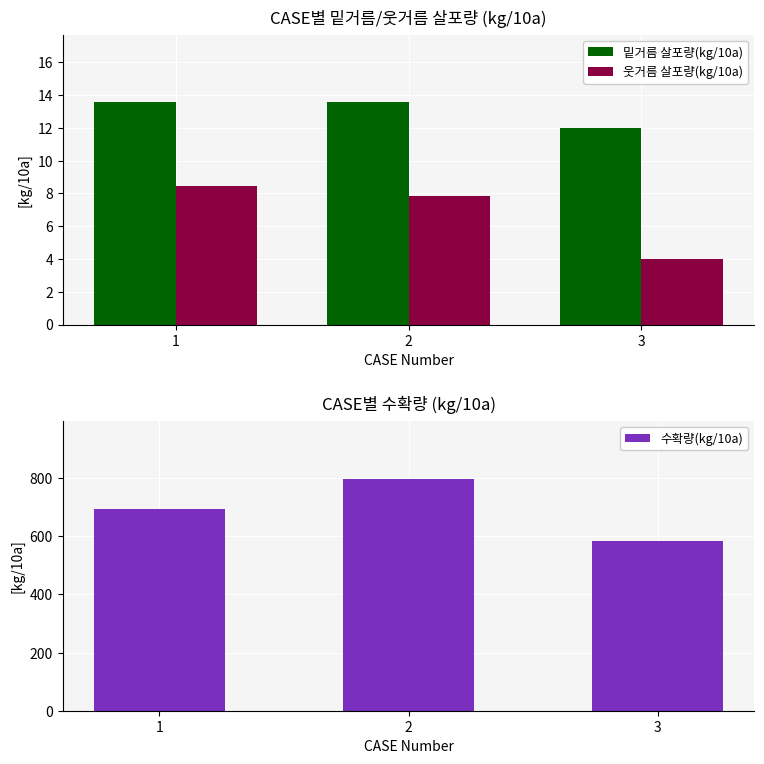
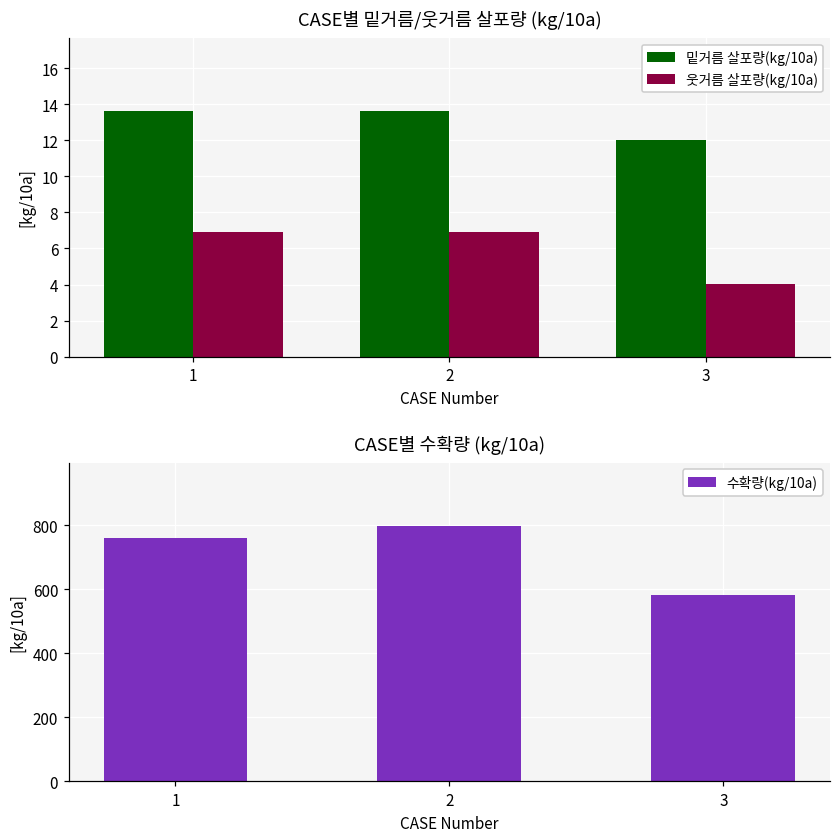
CASE별 밑거름/웃거름 살포량 (kg/10a), 웃거름 살포량(kg/10a), 1: 8.5 -> 6.9
CASE별 밑거름/웃거름 살포량 (kg/10a), 웃거름 살포량(kg/10a), 2: 7.8 -> 6.9
CASE별 수확량 (kg/10a), 1: 690 -> 760
